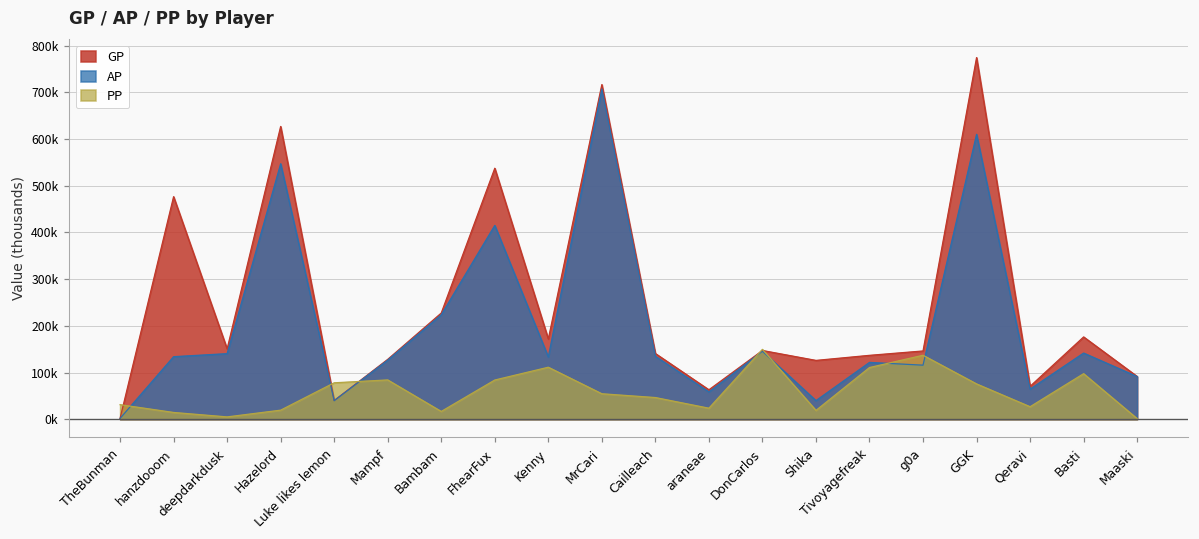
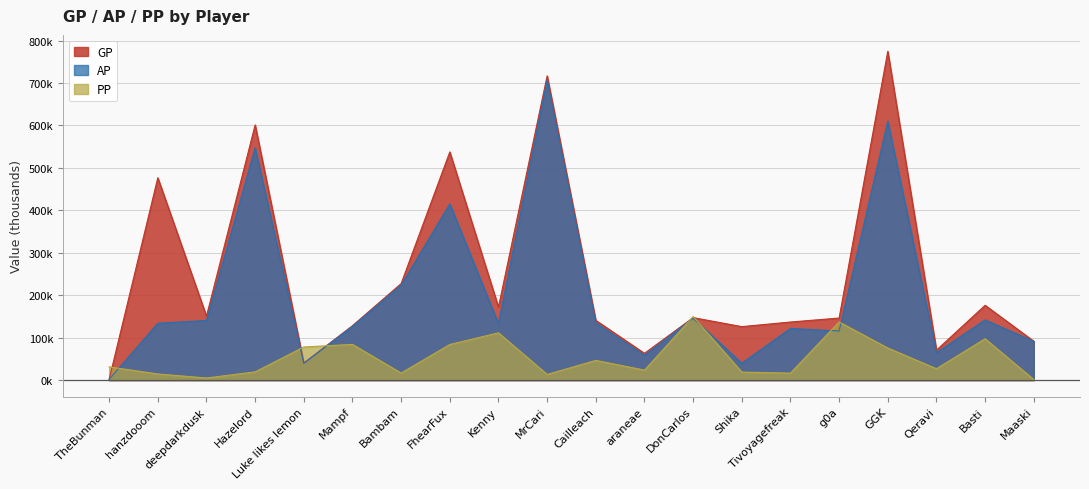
GP, Hazelord: 630000 -> 600000
PP, MrCari: 50000 -> 10000
PP, Tivoyagefreak: 110000 -> 20000
